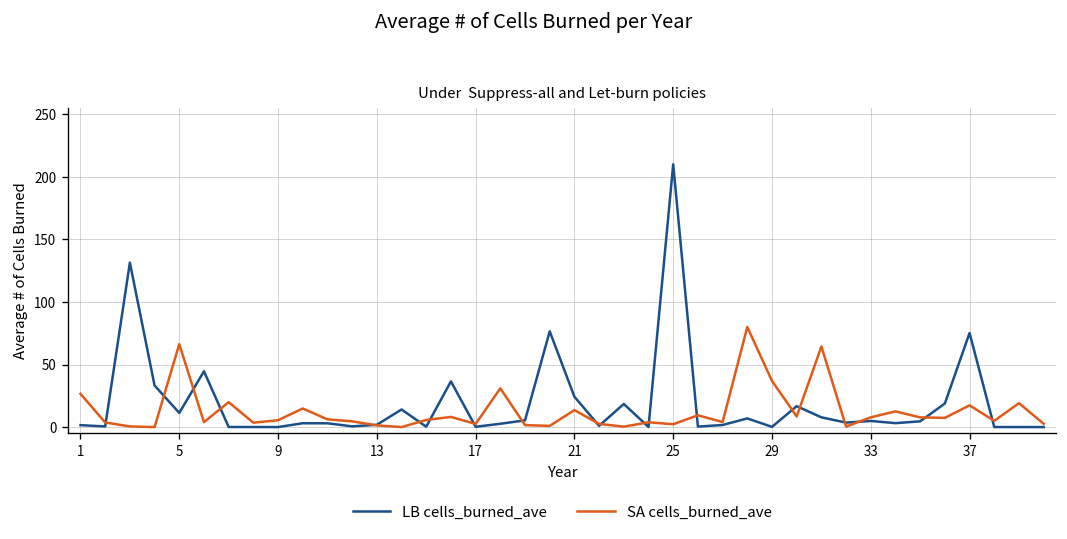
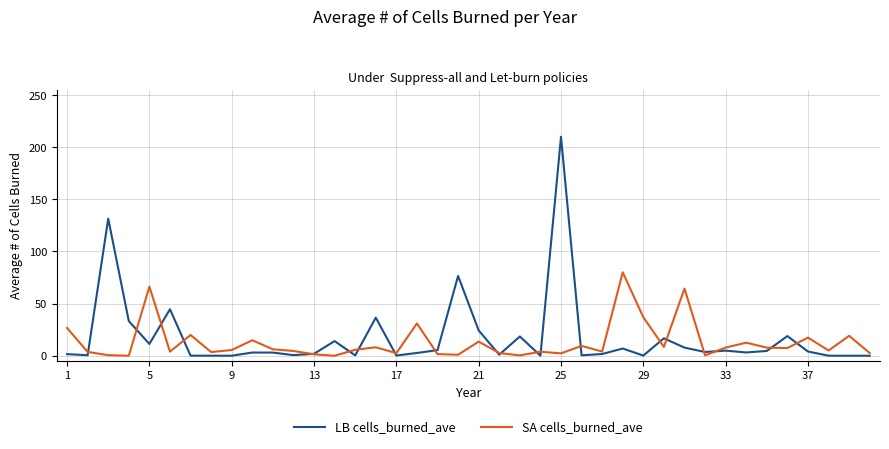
LB cells_burned_ave, 37: 75 -> 4
